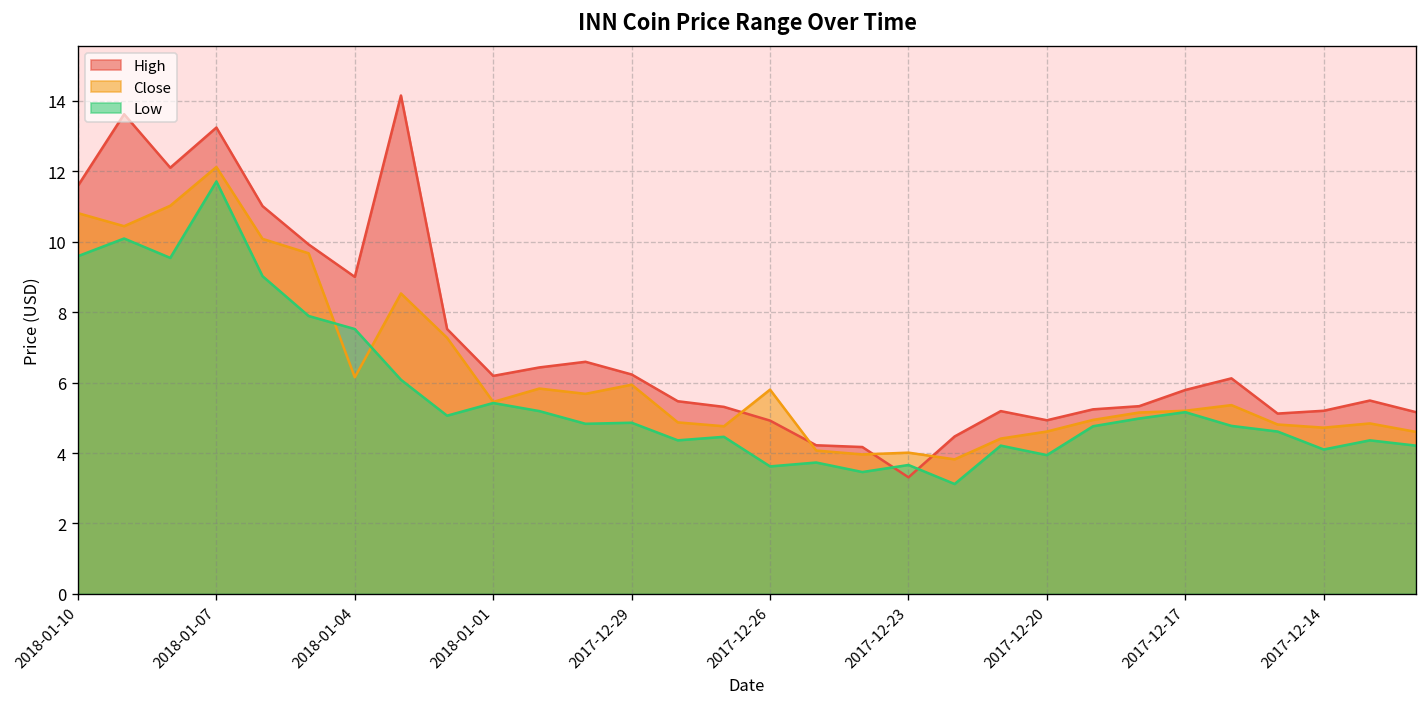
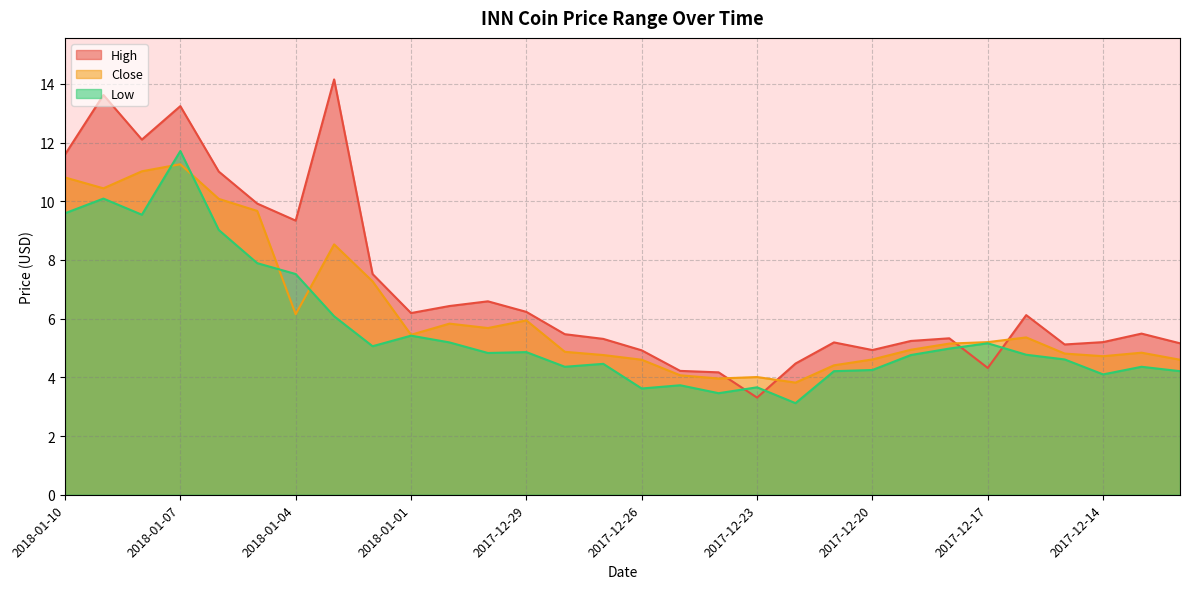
Close, 2018-01-07: 12.1 -> 11.3
High, 2018-01-04: 9.0 -> 9.3
Close, 2017-12-26: 5.8 -> 4.6
Low, 2017-12-20: 3.9 -> 4.3
High, 2017-12-17: 5.8 -> 4.3
